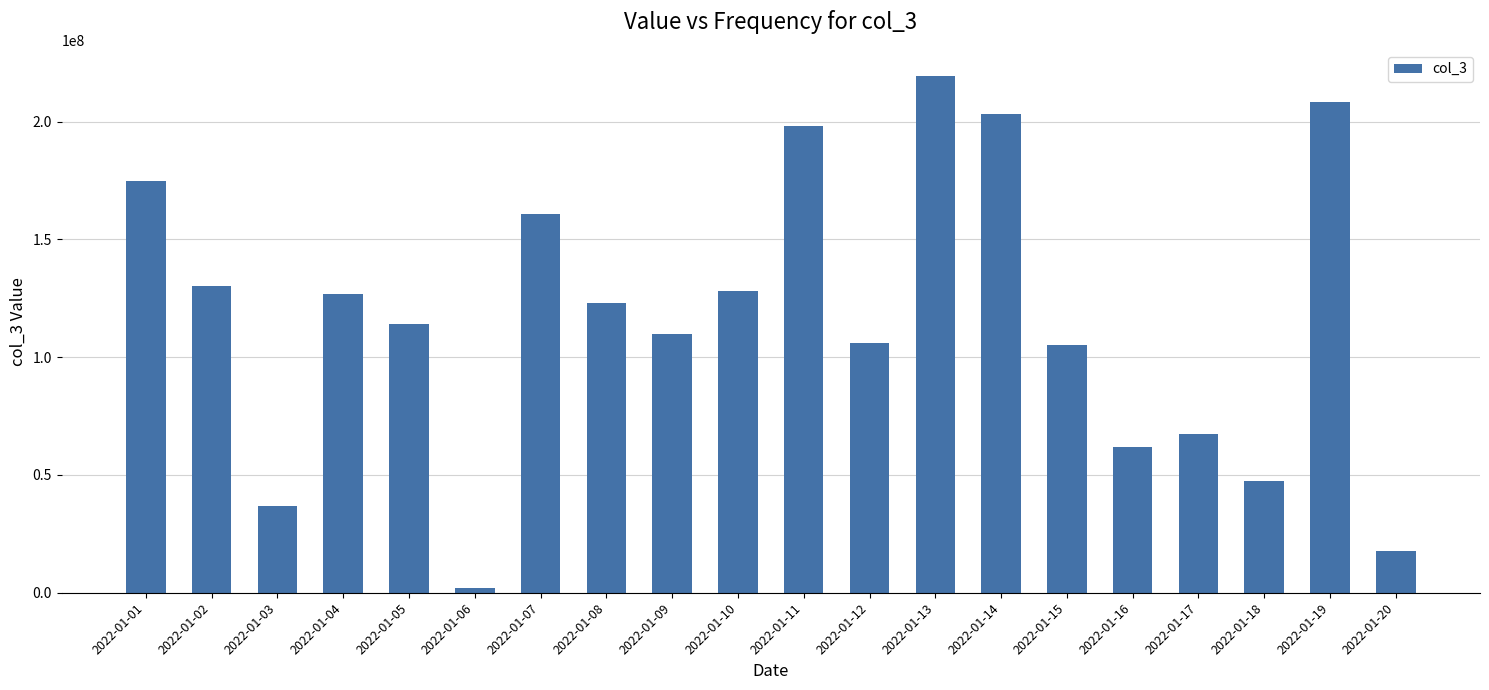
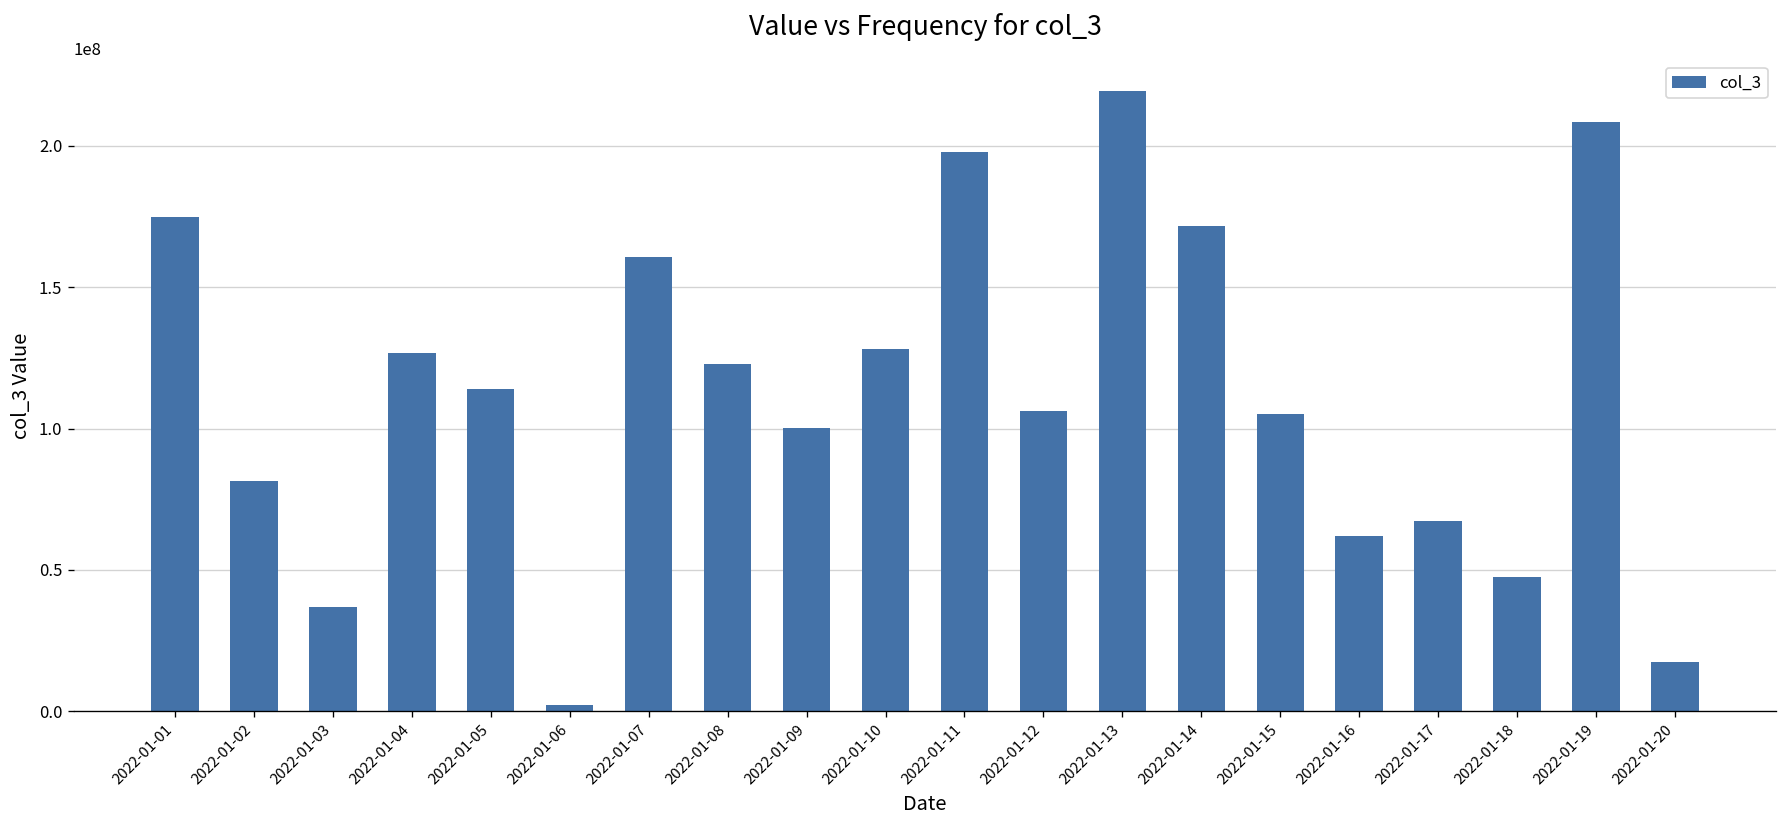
2022-01-02: 130000000 -> 82000000
2022-01-09: 110000000 -> 100000000
2022-01-14: 203000000 -> 172000000
